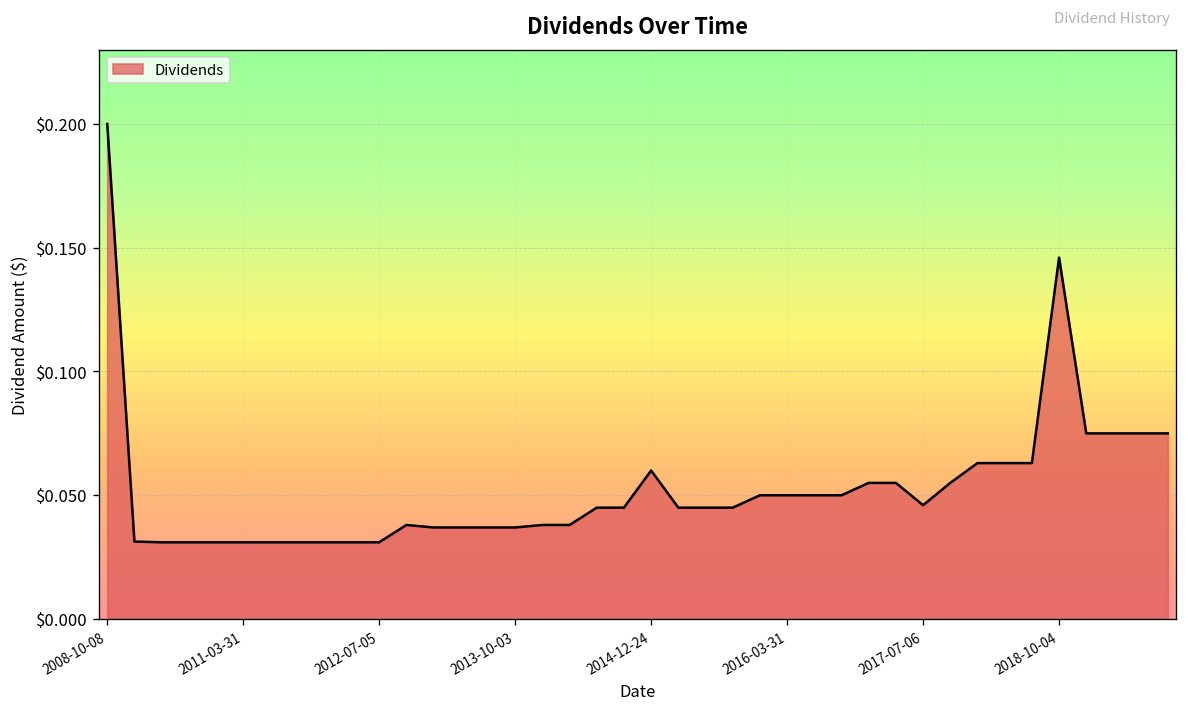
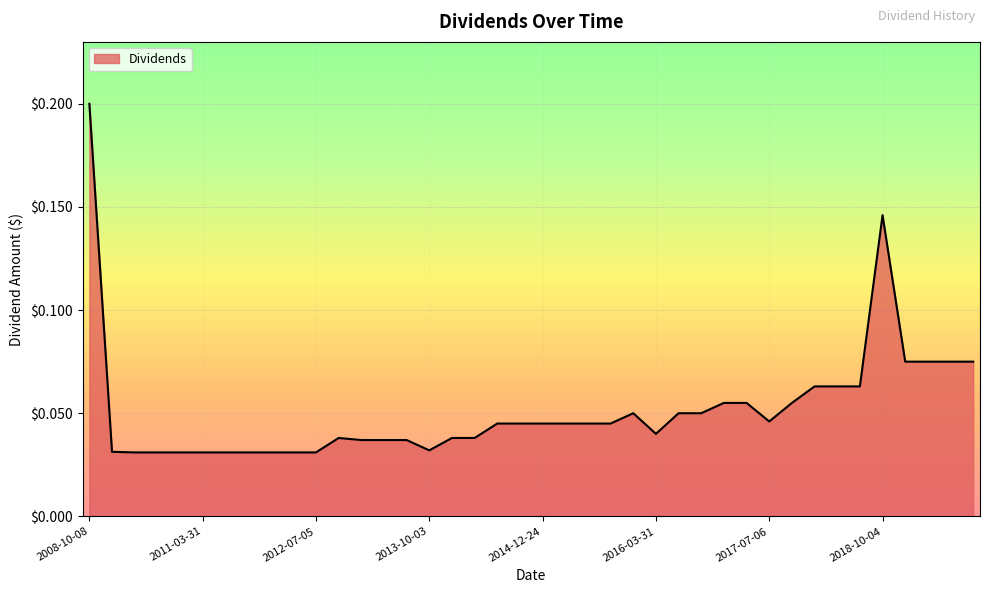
2013-10-03: $0.037 -> $0.032
2014-12-24: $0.060 -> $0.045
2016-03-31: $0.05 -> $0.04
